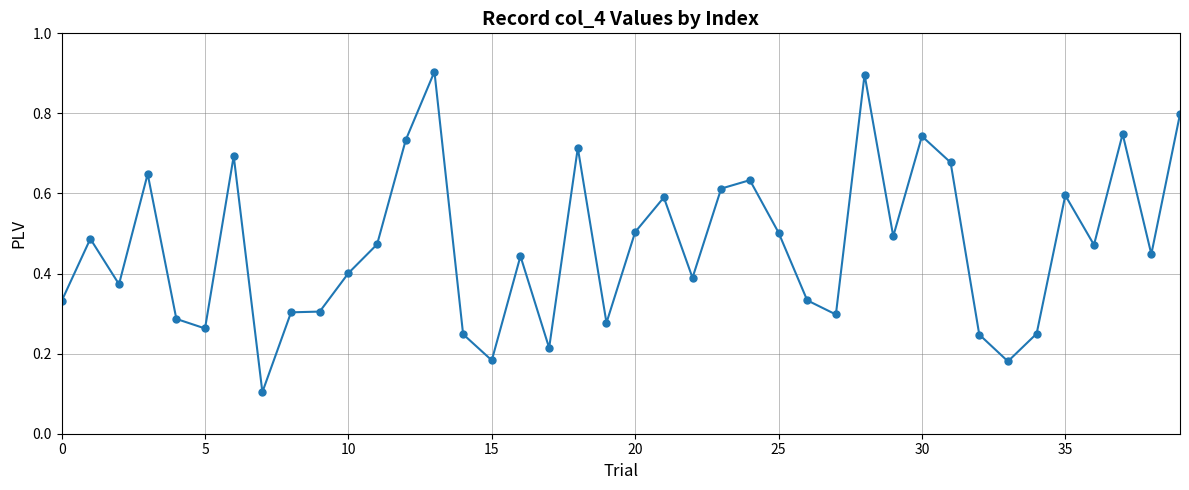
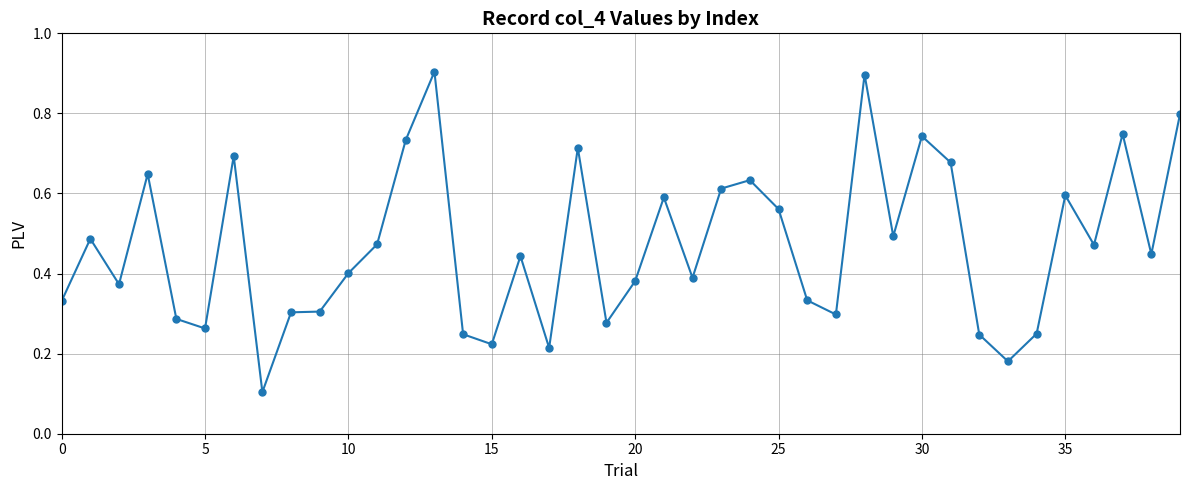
15: 0.18 -> 0.22
20: 0.50 -> 0.38
25: 0.50 -> 0.56
